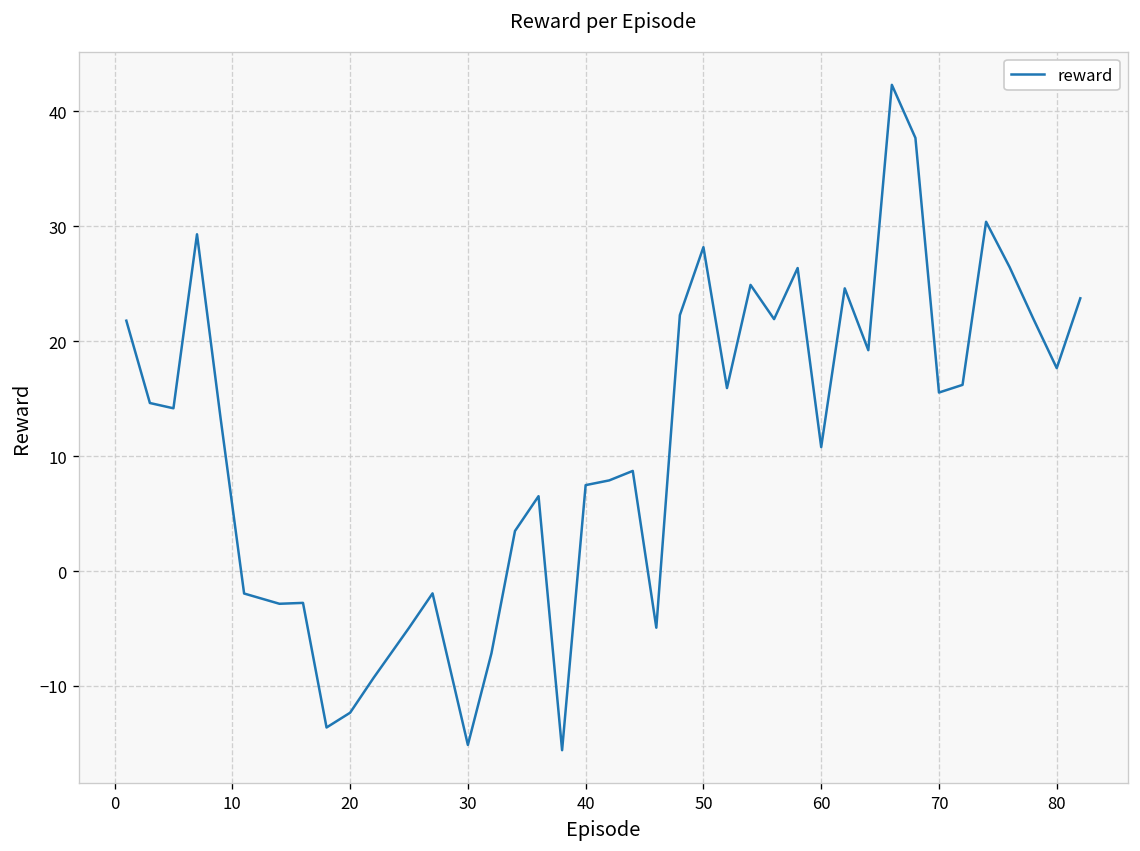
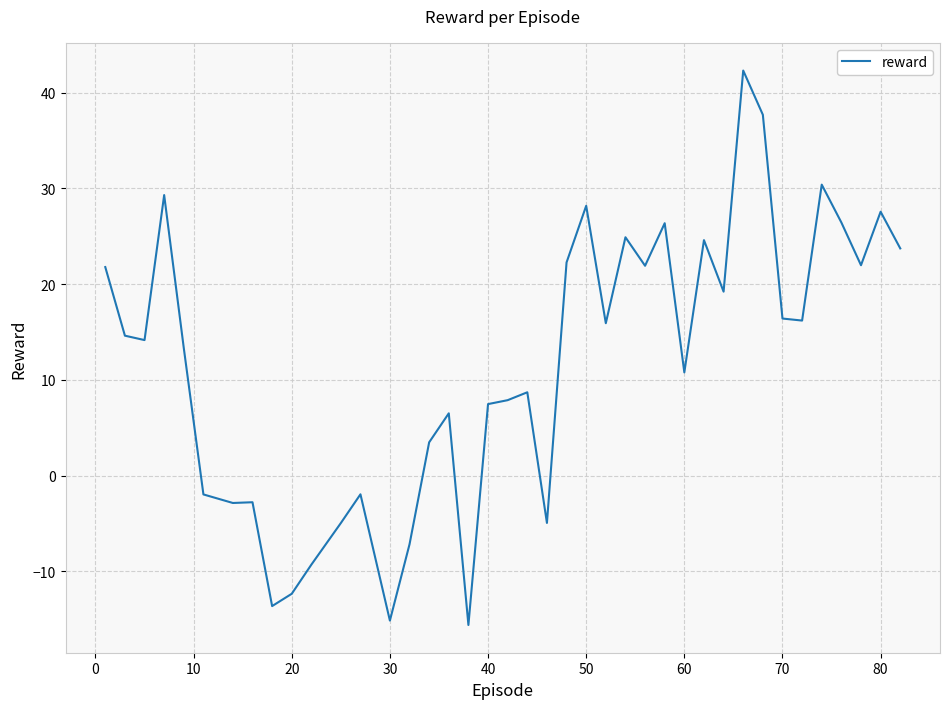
70: 15.5 -> 16.4
80: 18 -> 28
